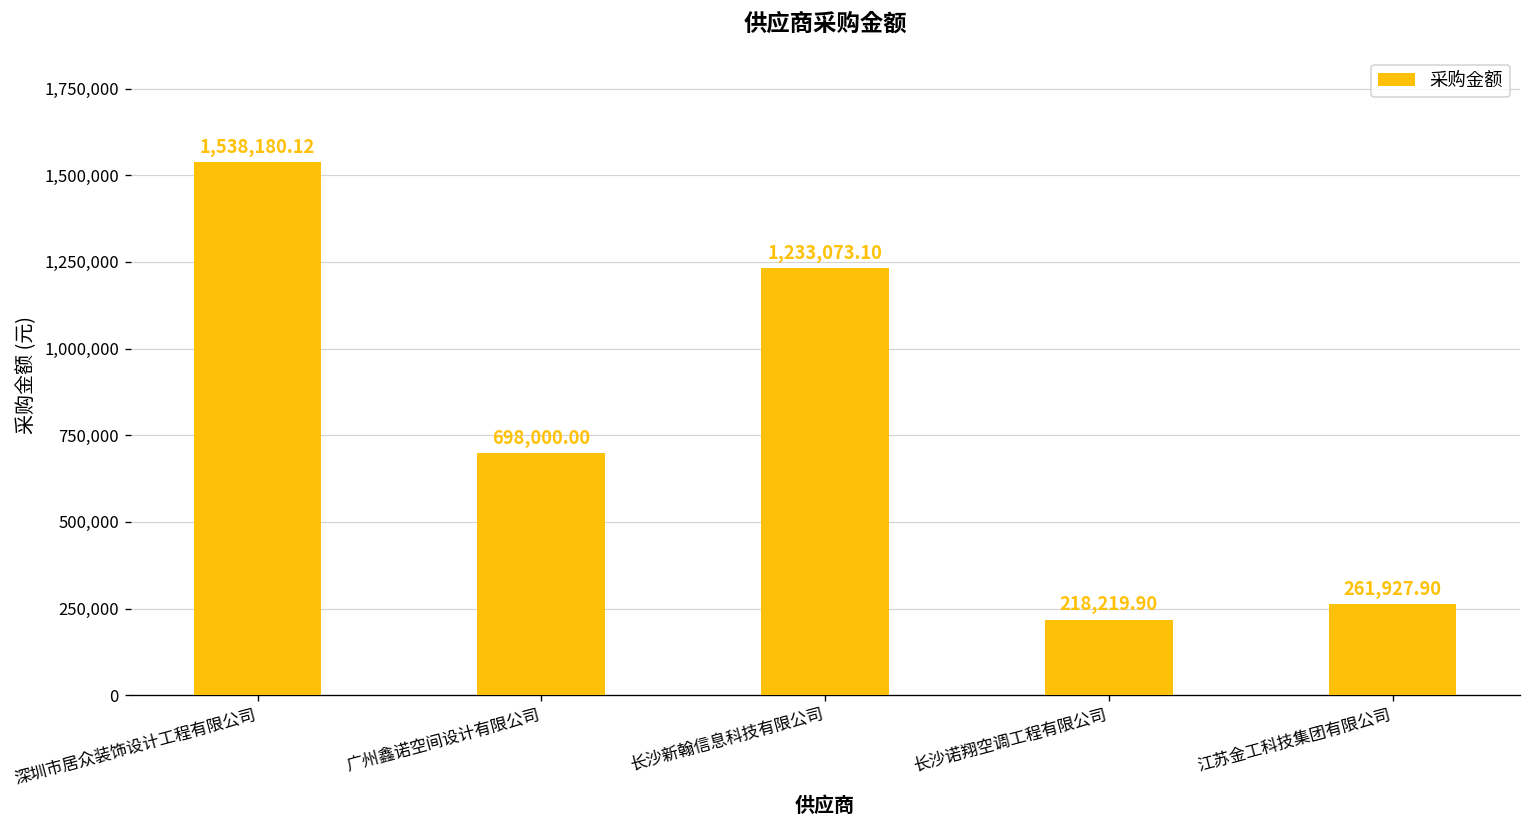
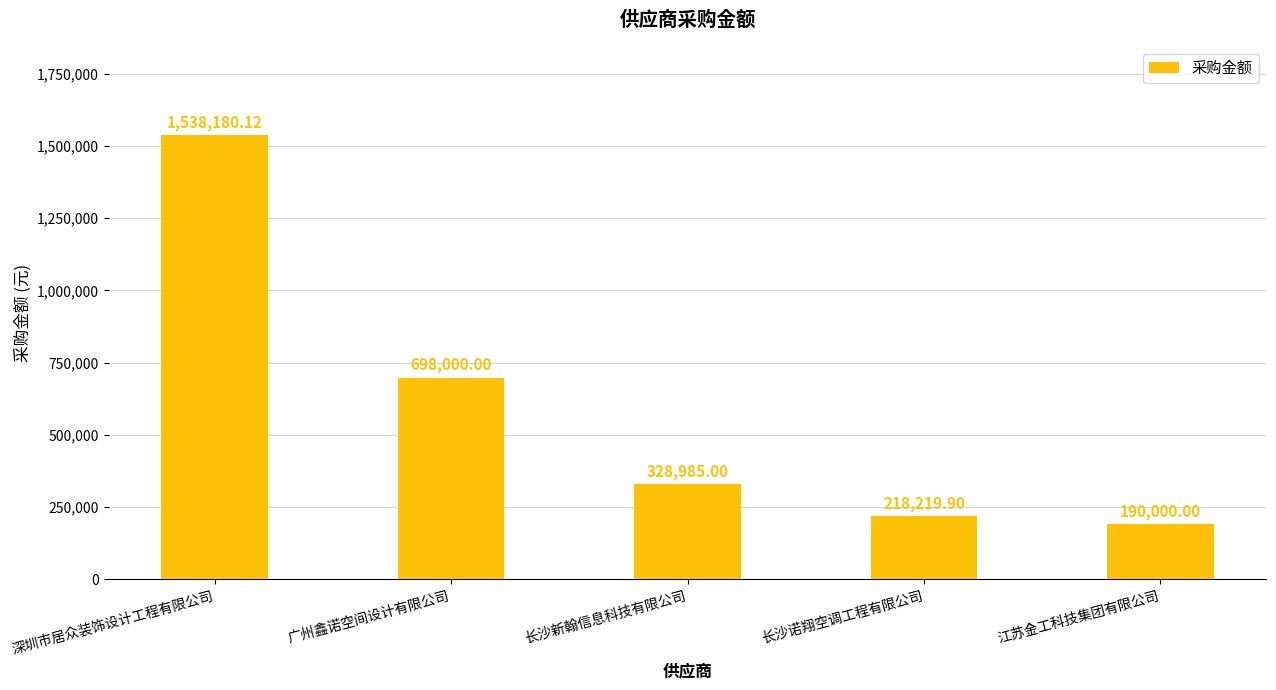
长沙新翰信息科技有限公司: 1,233,073.10 -> 328,985.00
江苏金工科技集团有限公司: 261,927.90 -> 190,000.00
